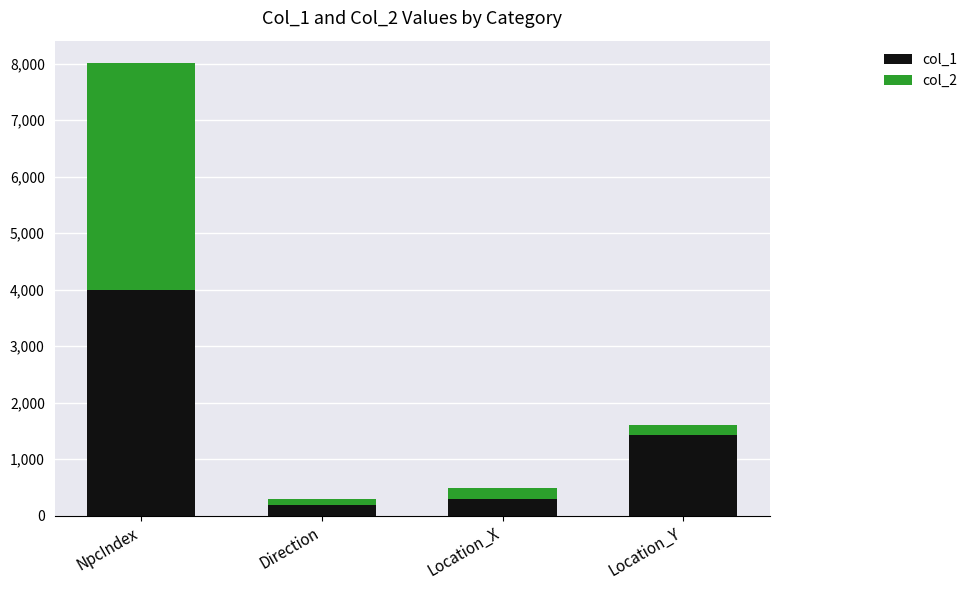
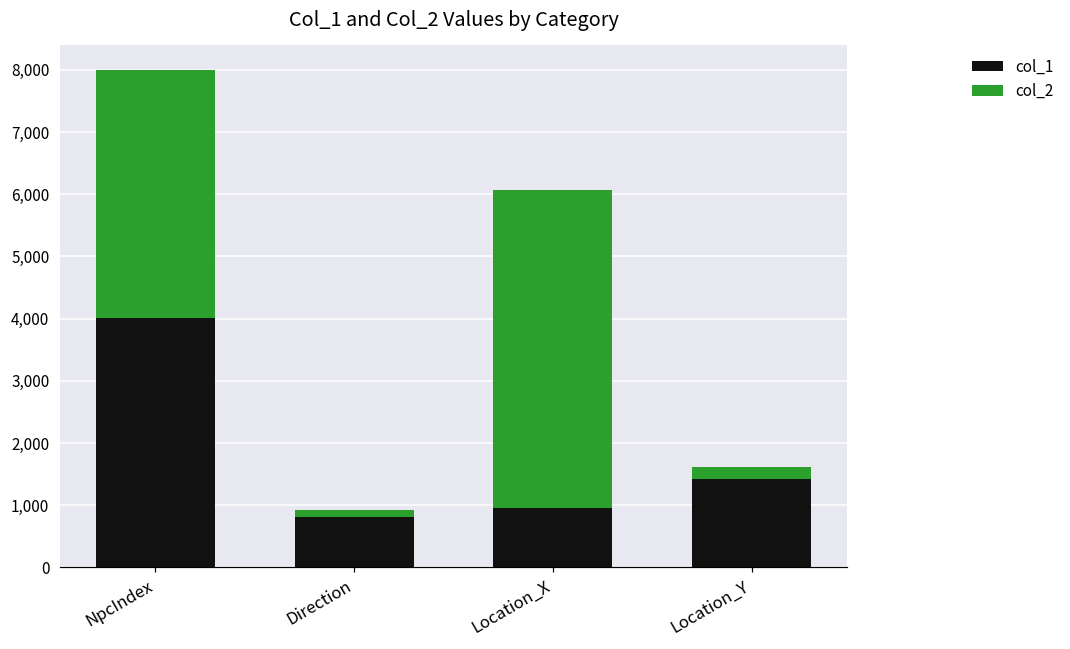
col_1, Direction: 200 -> 800
col_1, Location_X: 300 -> 900
col_2, Location_X: 200 -> 5,100
